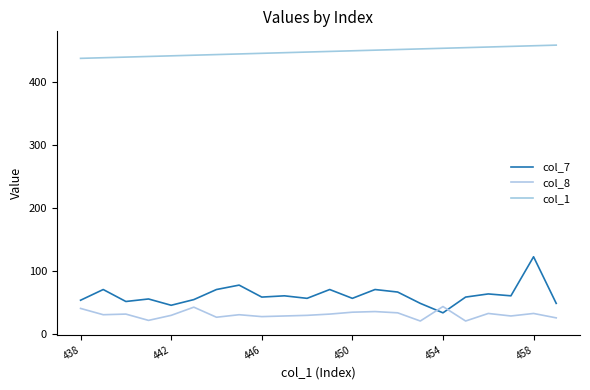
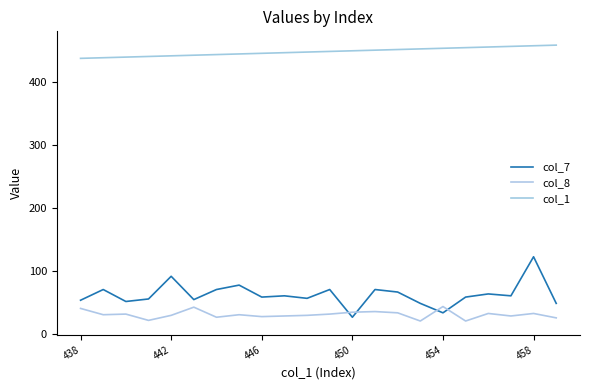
col_7, 442: 50 -> 90
col_7, 450: 60 -> 30
